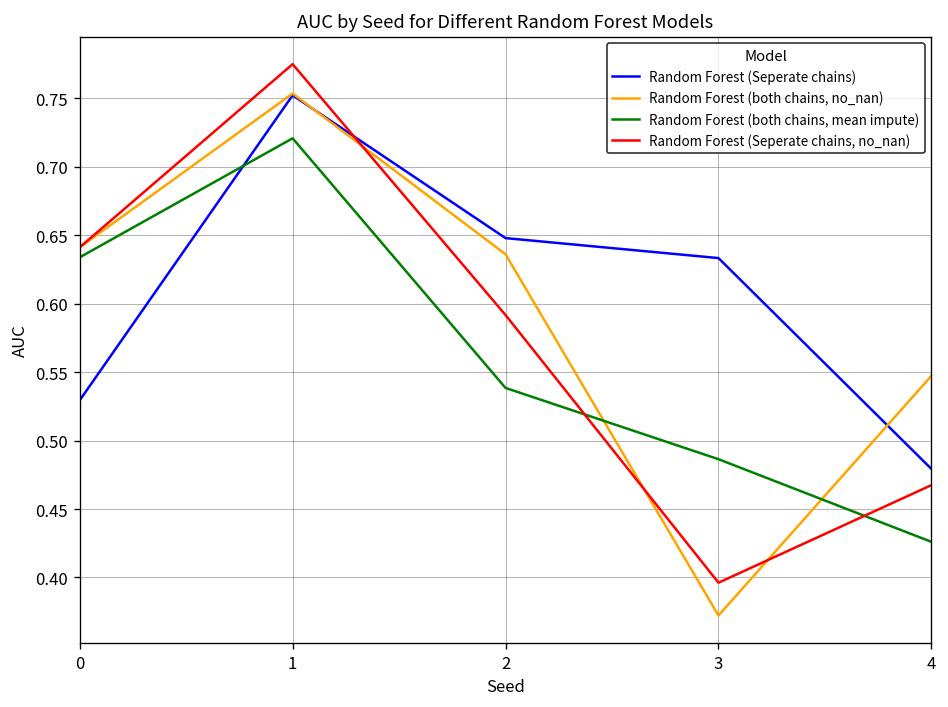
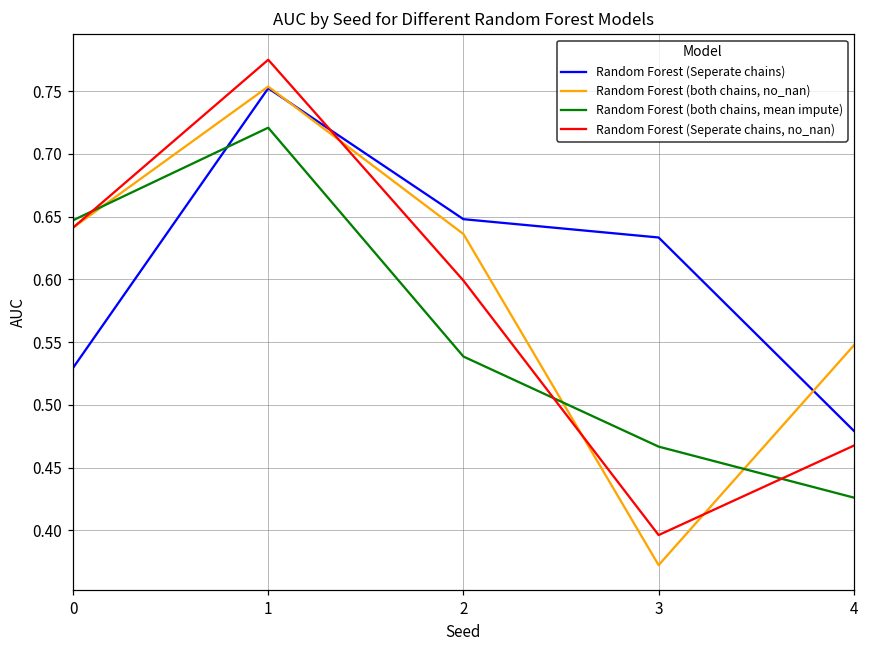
Random Forest (both chains, mean impute), 0: 0.634 -> 0.647
Random Forest (Seperate chains, no_nan), 2: 0.592 -> 0.599
Random Forest (both chains, mean impute), 3: 0.486 -> 0.467
